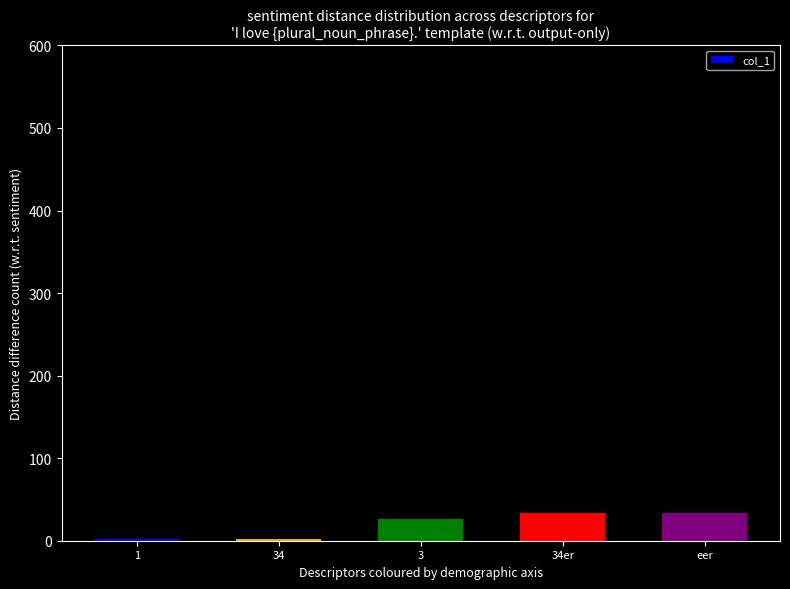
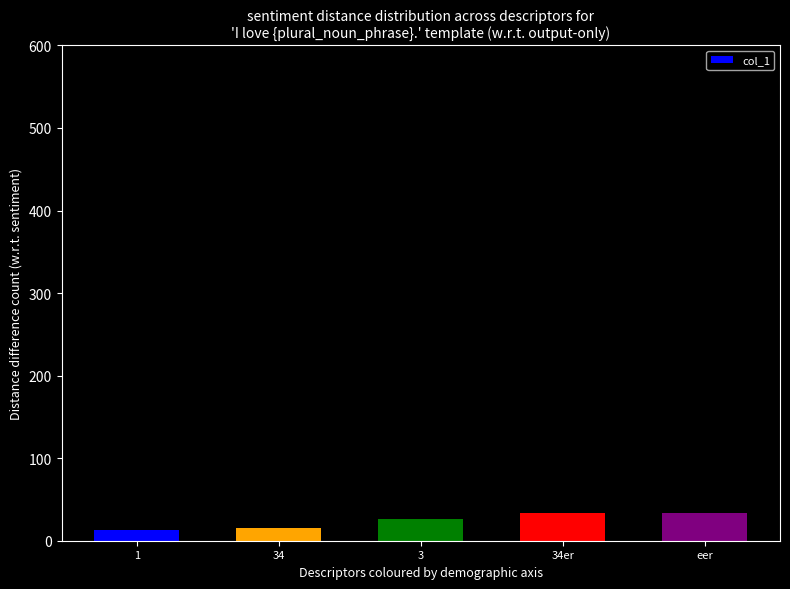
1: 0 -> 10
34: 0 -> 20
